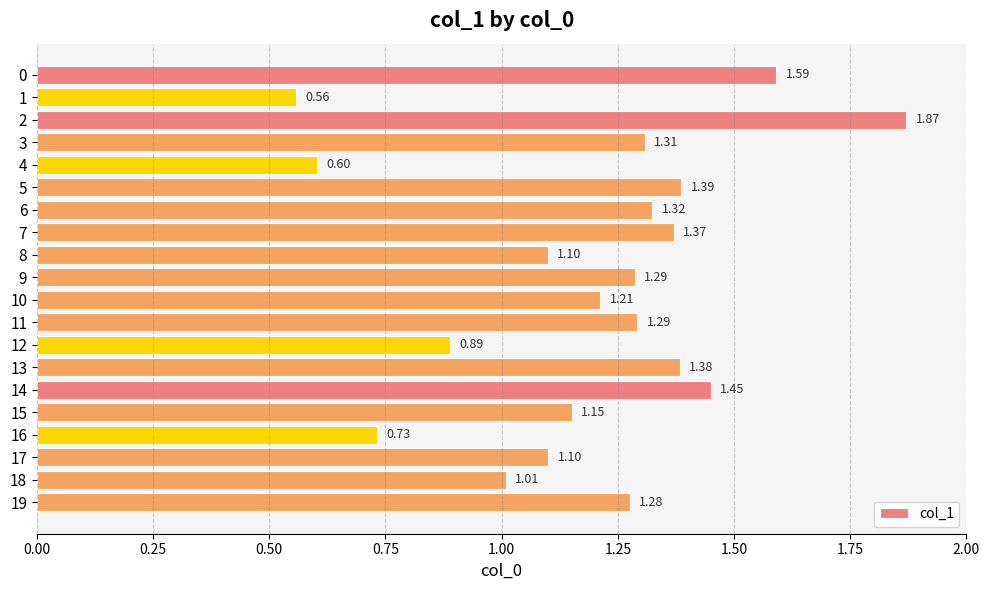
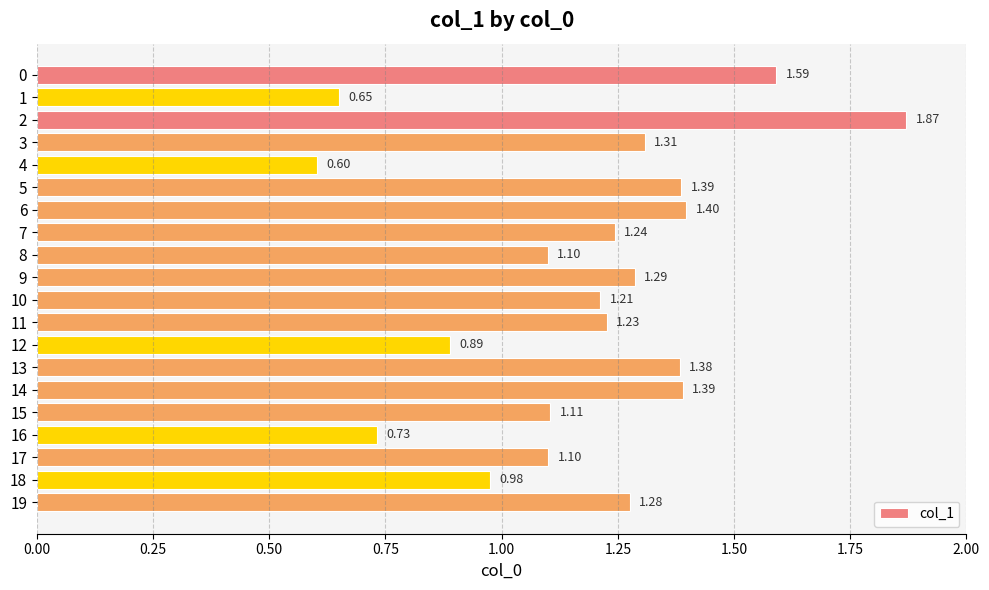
1: 0.56 -> 0.65
6: 1.32 -> 1.40
7: 1.37 -> 1.24
11: 1.29 -> 1.23
14: 1.45 -> 1.39
15: 1.15 -> 1.11
18: 1.01 -> 0.98
